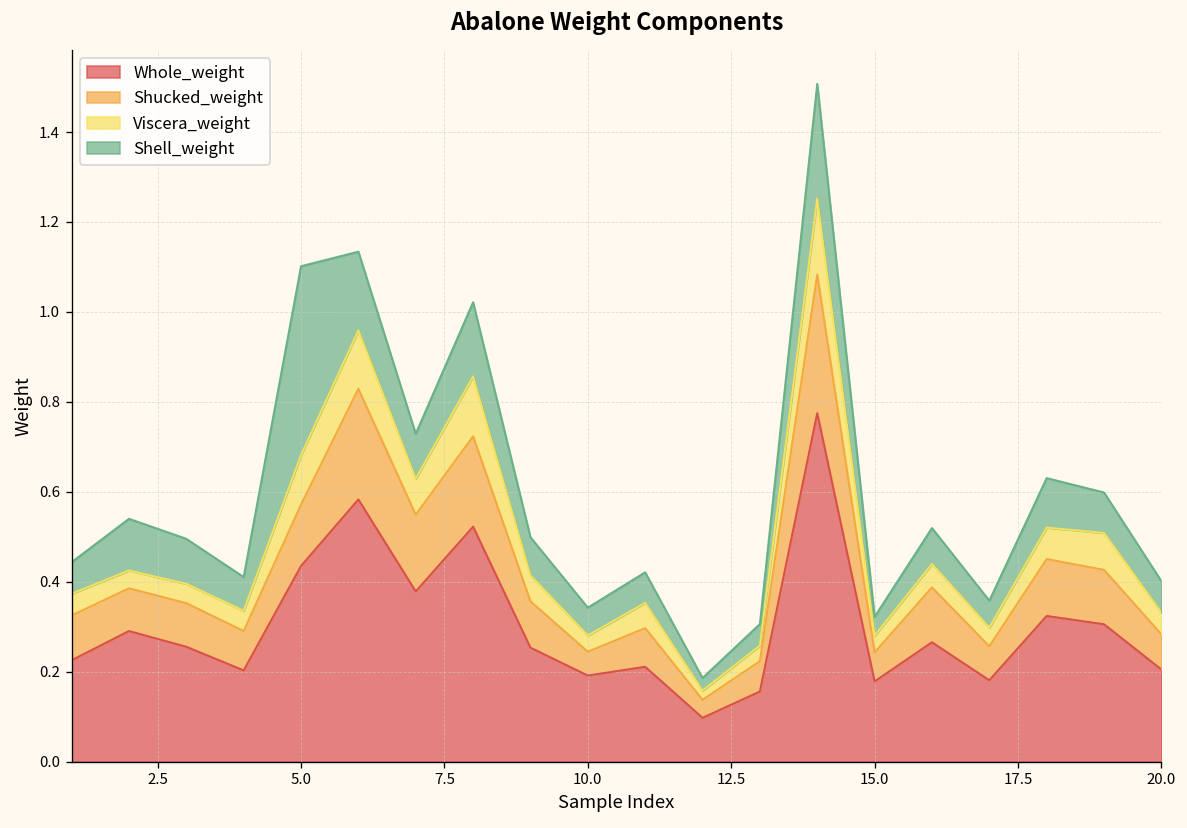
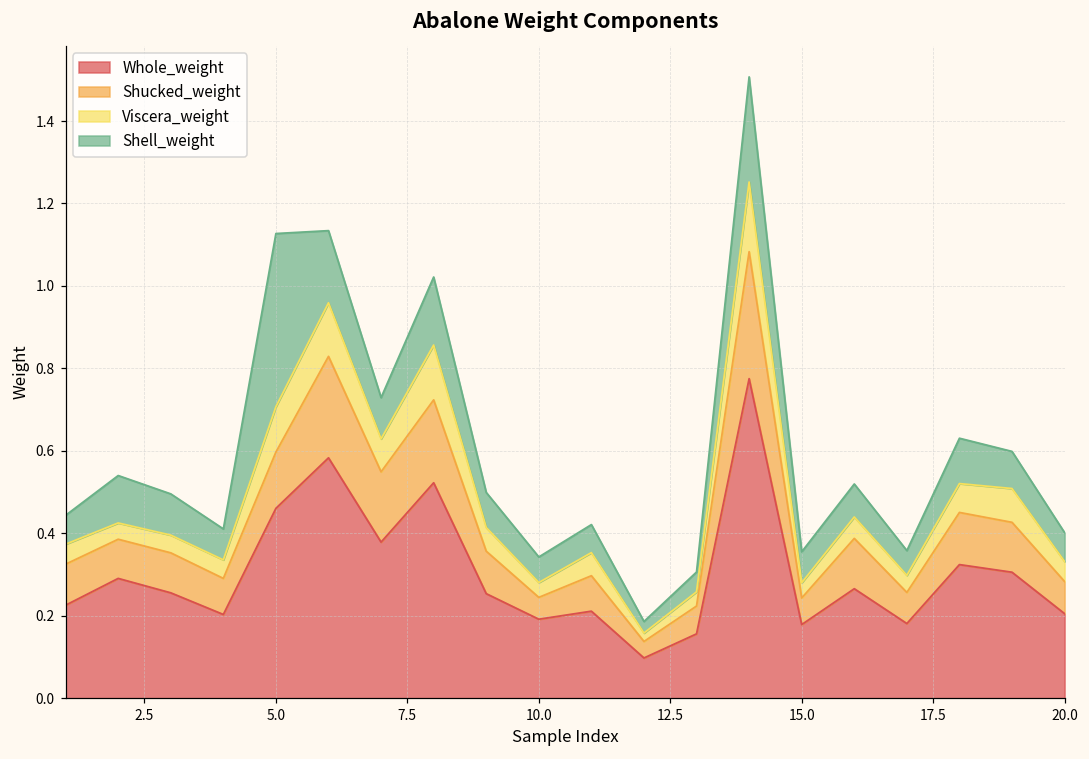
Whole_weight, 5.0: 0.44 -> 0.46
Shell_weight, 15.0: 0.04 -> 0.08
